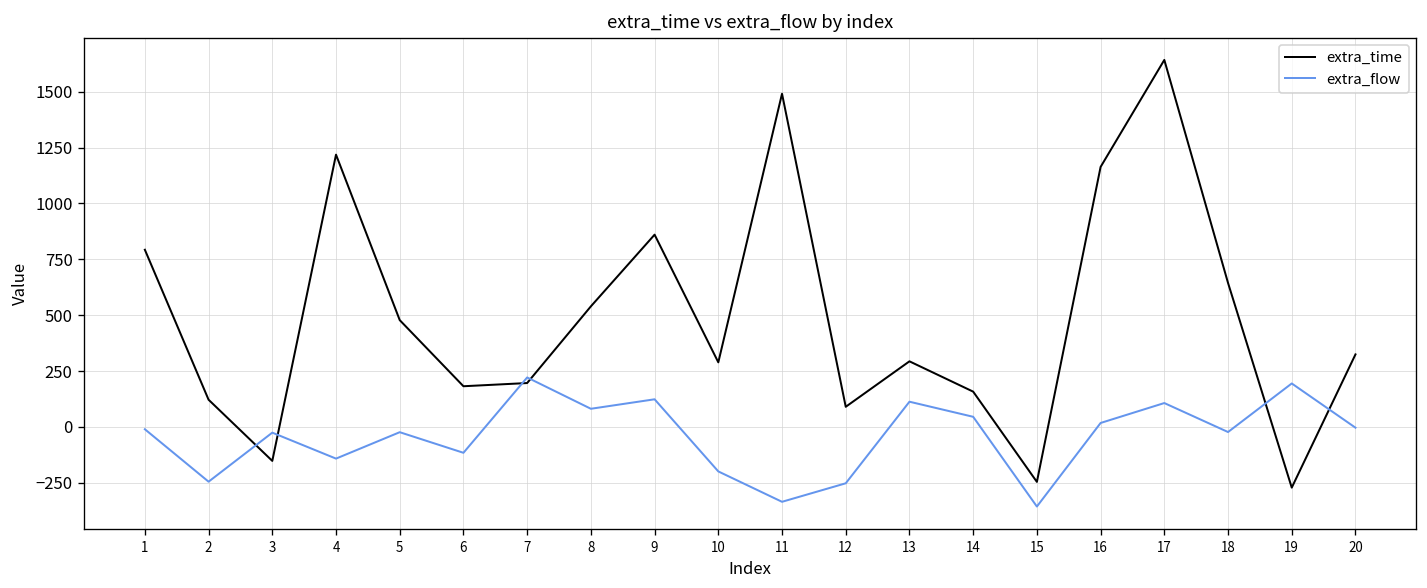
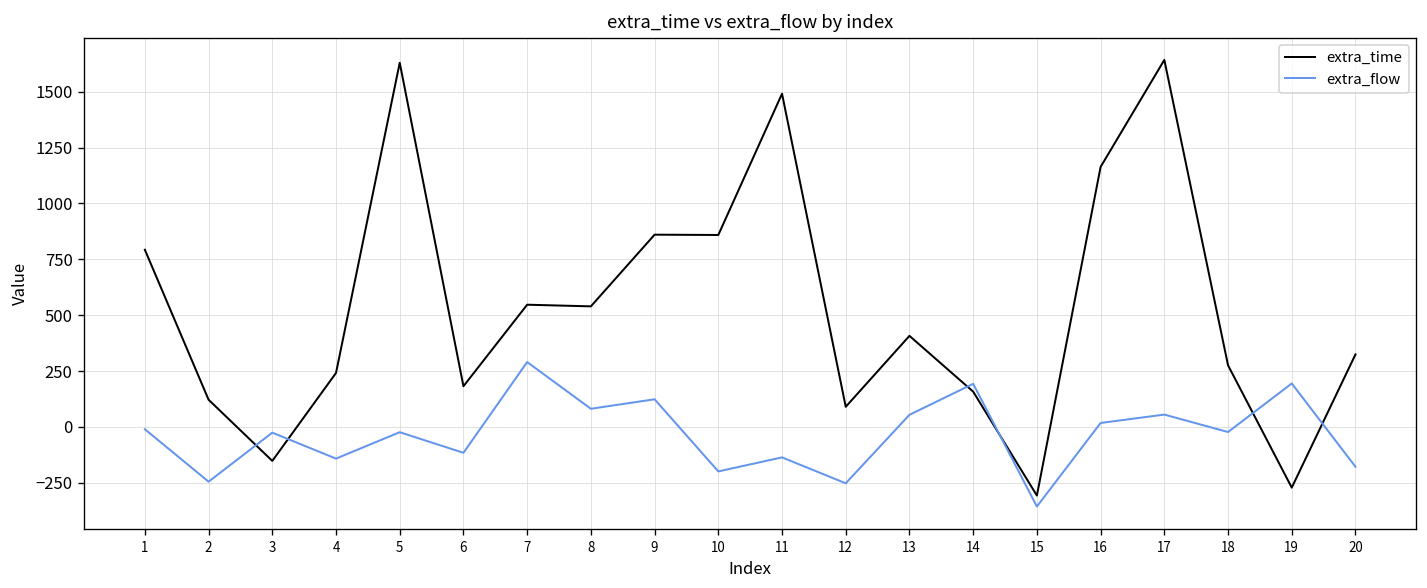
extra_time, 4: 1220 -> 240
extra_time, 5: 480 -> 1630
extra_time, 7: 200 -> 550
extra_flow, 7: 220 -> 290
extra_time, 10: 290 -> 860
extra_flow, 11: -340 -> -140
extra_time, 13: 290 -> 410
extra_flow, 13: 110 -> 50
extra_flow, 14: 50 -> 190
extra_time, 15: -250 -> -310
extra_flow, 17: 110 -> 60
extra_time, 18: 640 -> 280
extra_flow, 20: 0 -> -180
